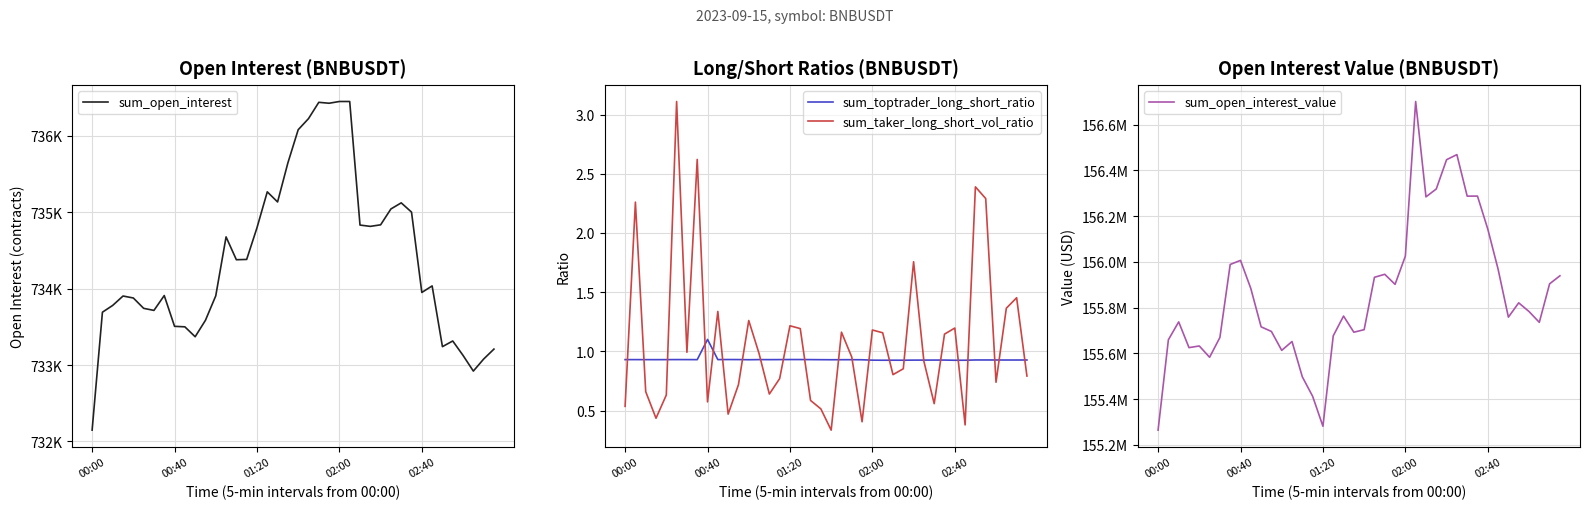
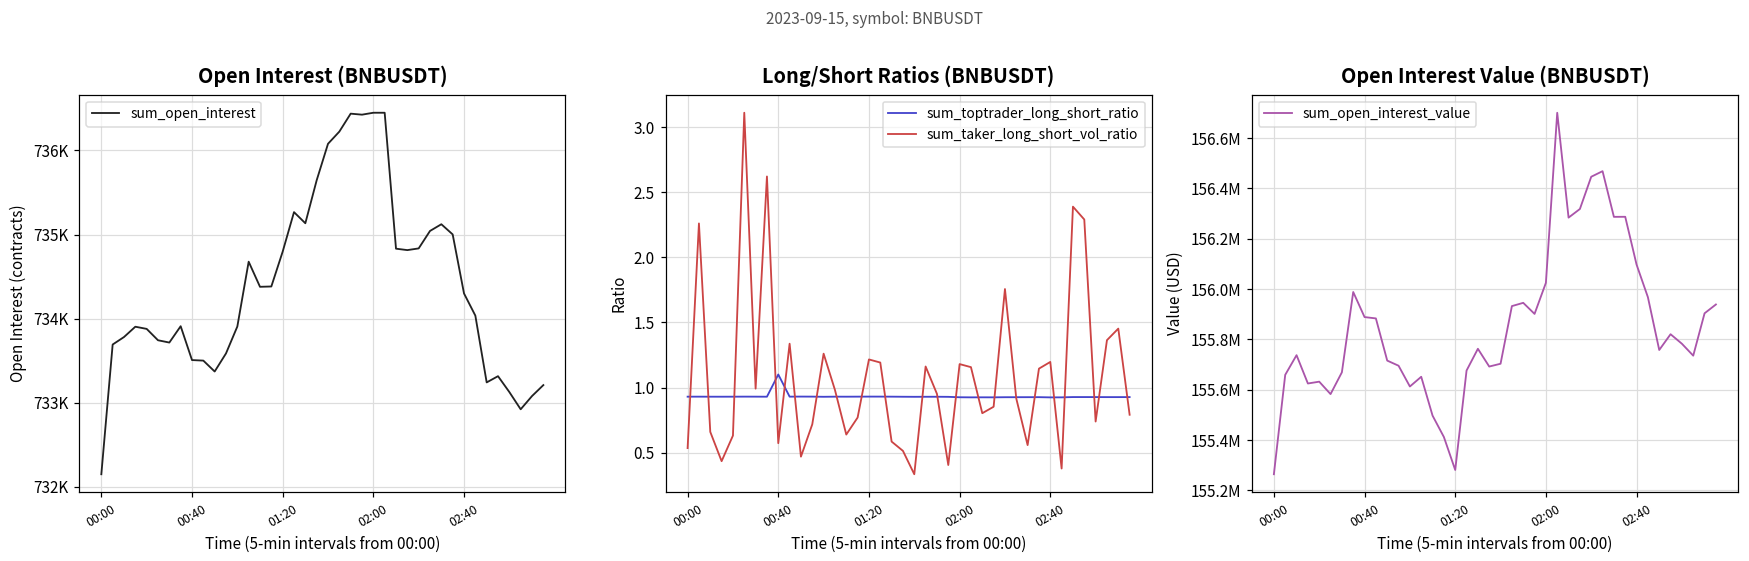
Open Interest (BNBUSDT), 02:40: 734000 -> 734300
Open Interest Value (BNBUSDT), 00:40: 156010000 -> 155890000
Open Interest Value (BNBUSDT), 02:40: 156140000 -> 156100000
